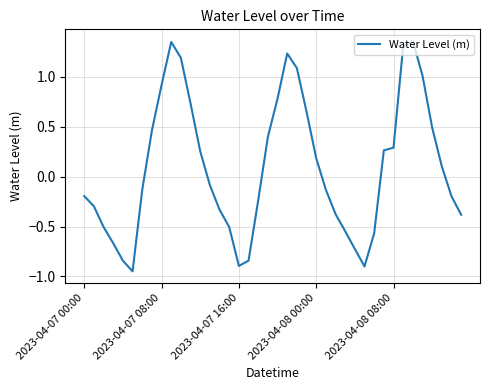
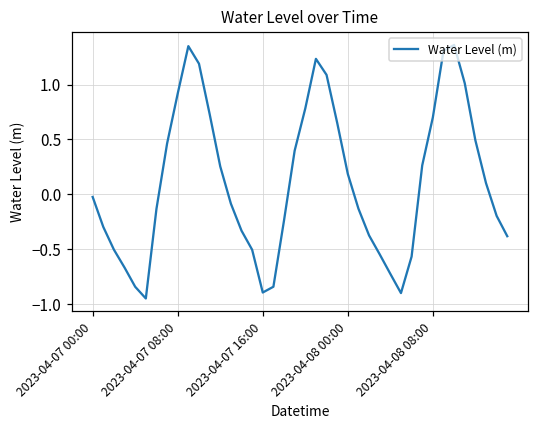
2023-04-07 00:00: -0.2 -> 0.0
2023-04-08 08:00: 0.3 -> 0.7
